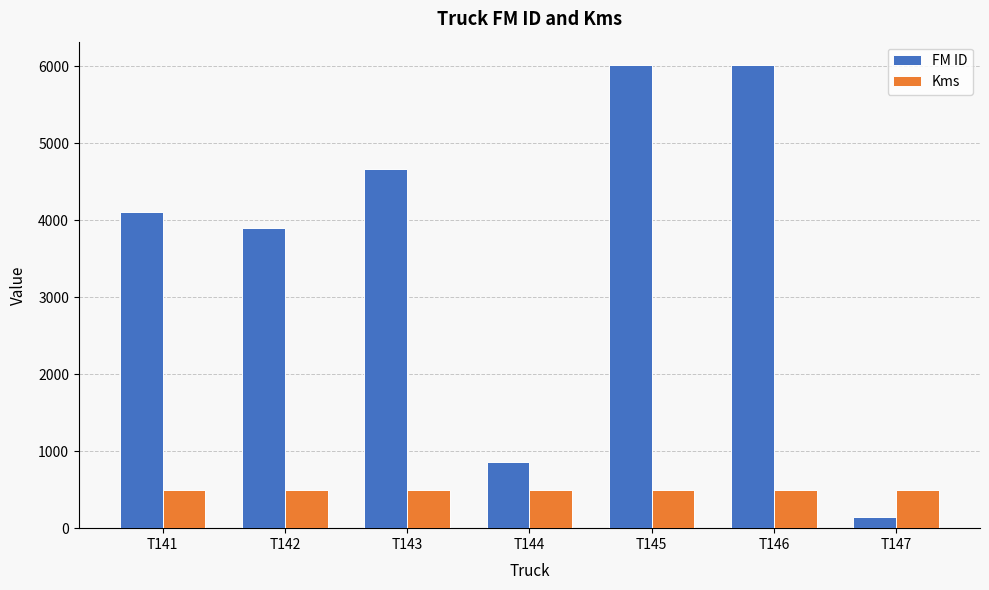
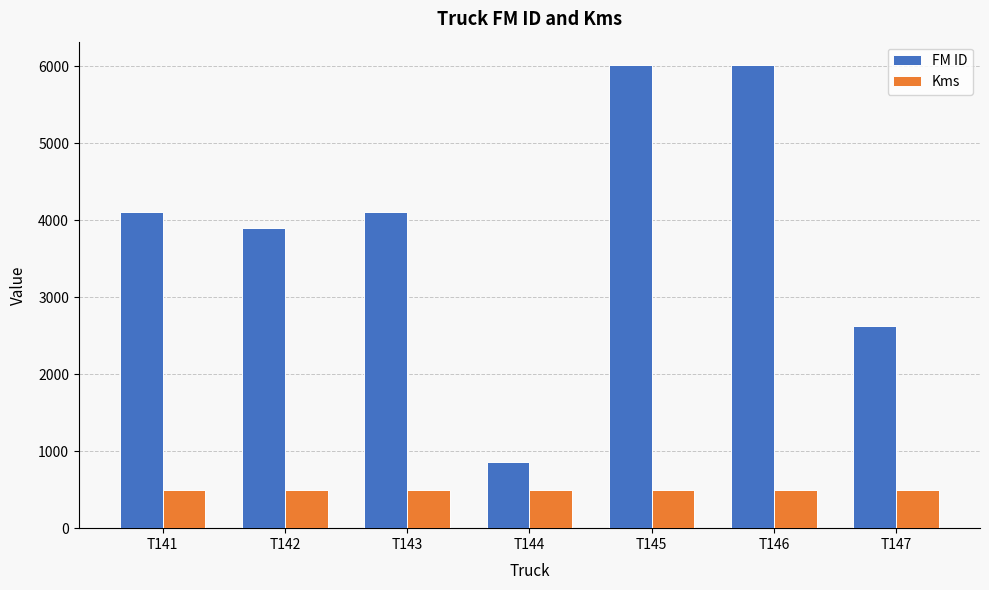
FM ID, T143: 4700 -> 4100
FM ID, T147: 100 -> 2600
